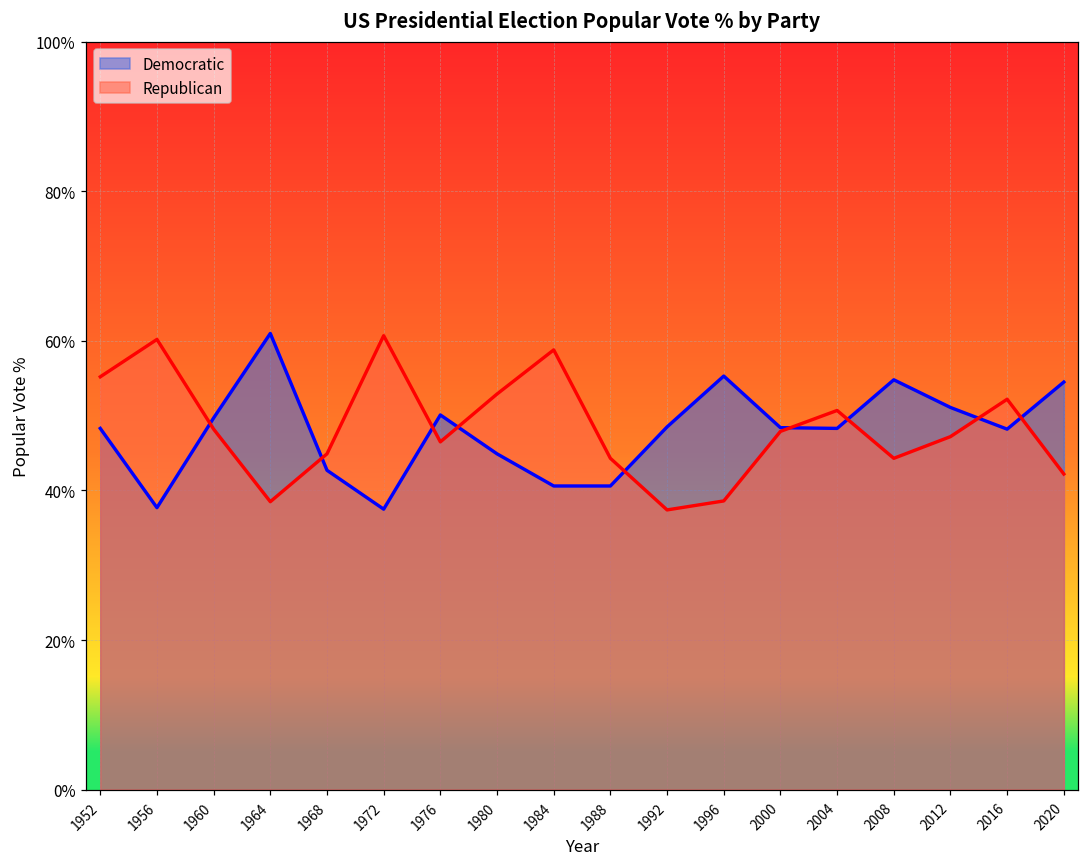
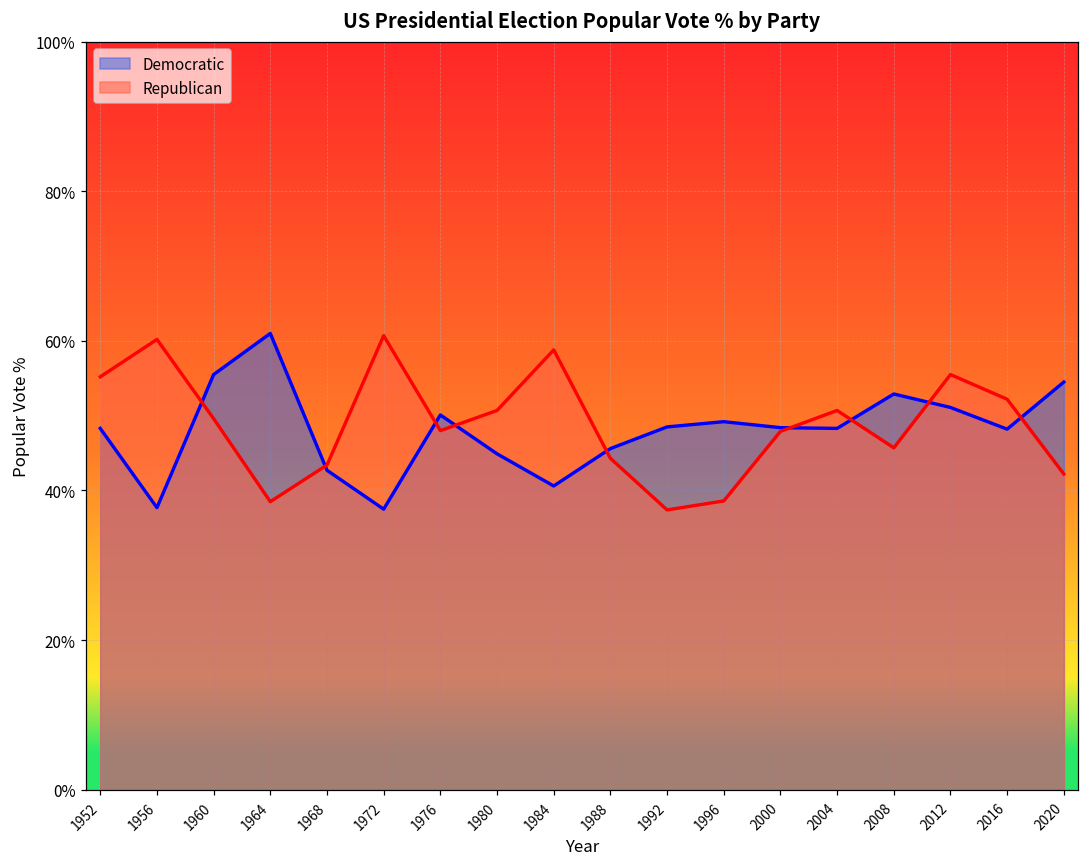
Democratic, 1960: 50% -> 56%
Republican, 1960: 48% -> 50%
Republican, 1968: 45% -> 43%
Republican, 1976: 47% -> 48%
Republican, 1980: 53% -> 51%
Democratic, 1988: 41% -> 46%
Democratic, 1996: 55% -> 49%
Democratic, 2008: 55% -> 53%
Republican, 2008: 44% -> 46%
Republican, 2012: 47% -> 56%
